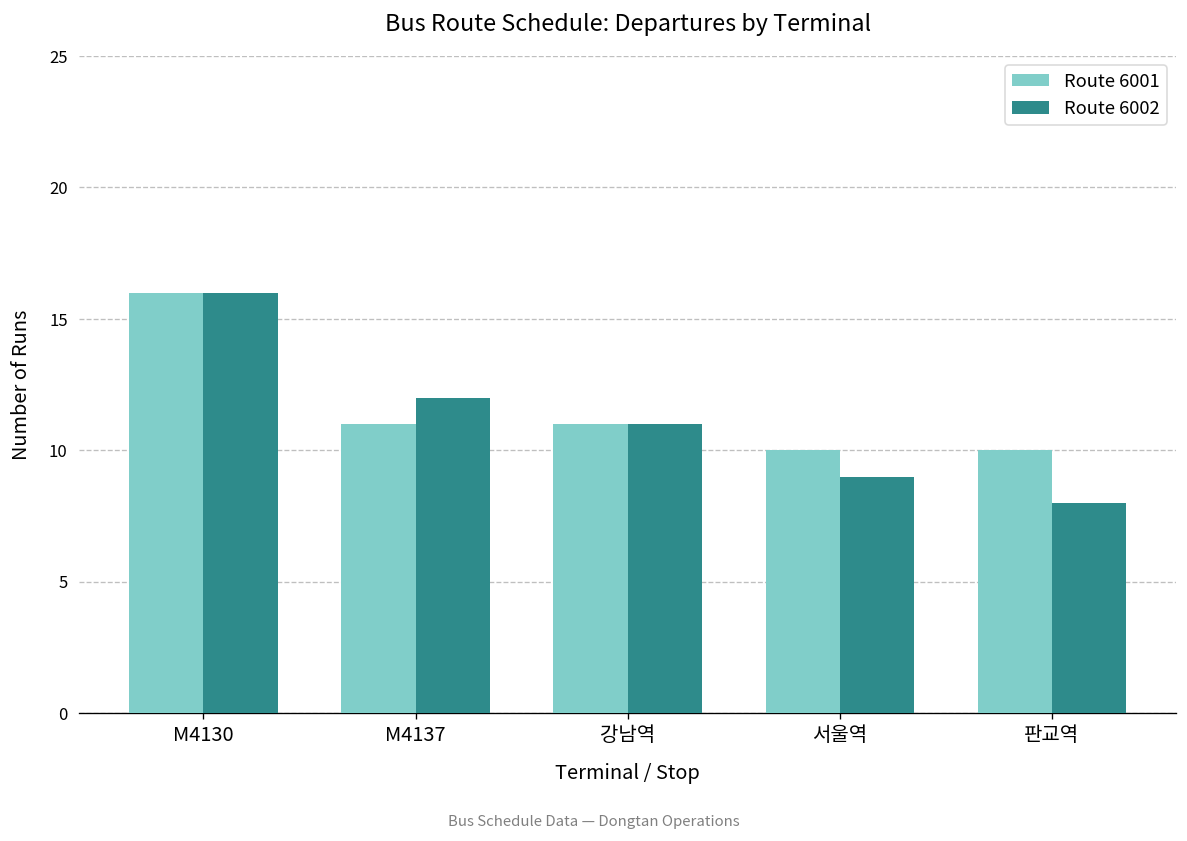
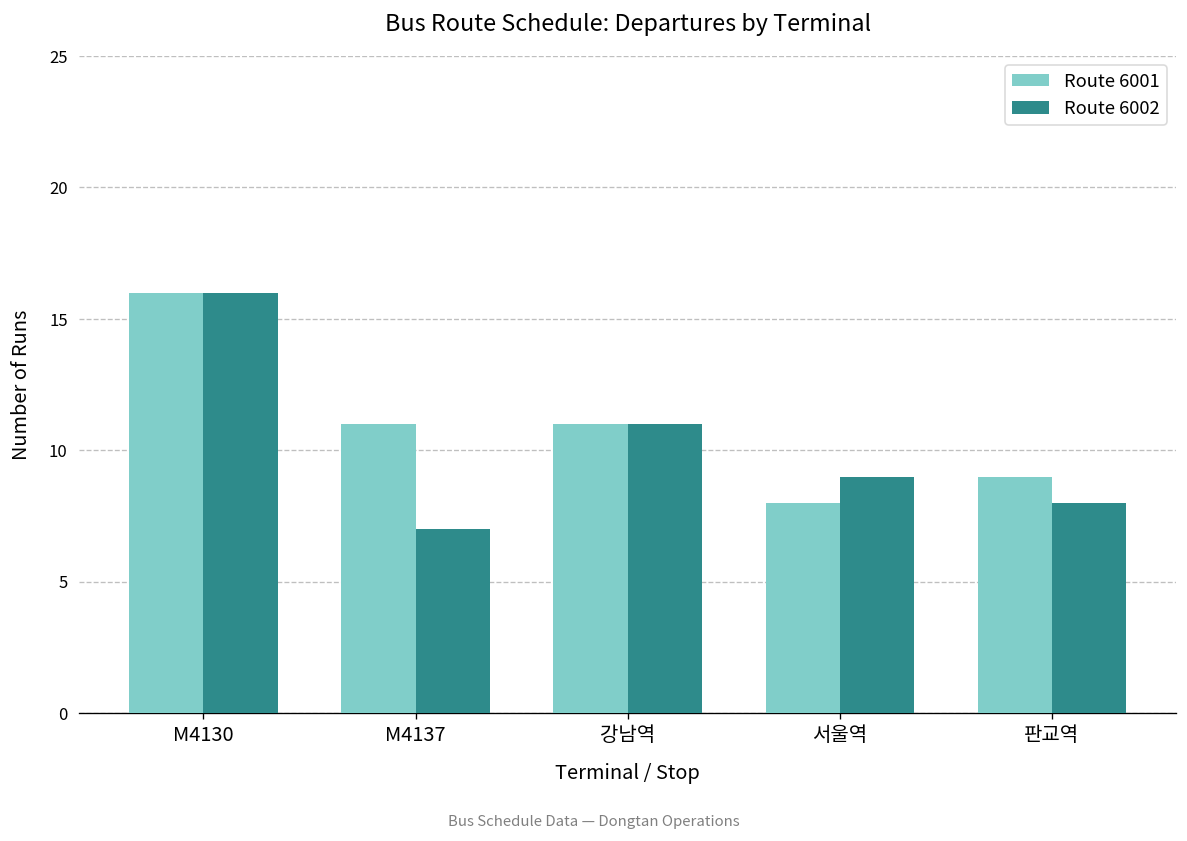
Route 6002, M4137: 12 -> 7
Route 6001, 서울역: 10 -> 8
Route 6001, 판교역: 10 -> 9
